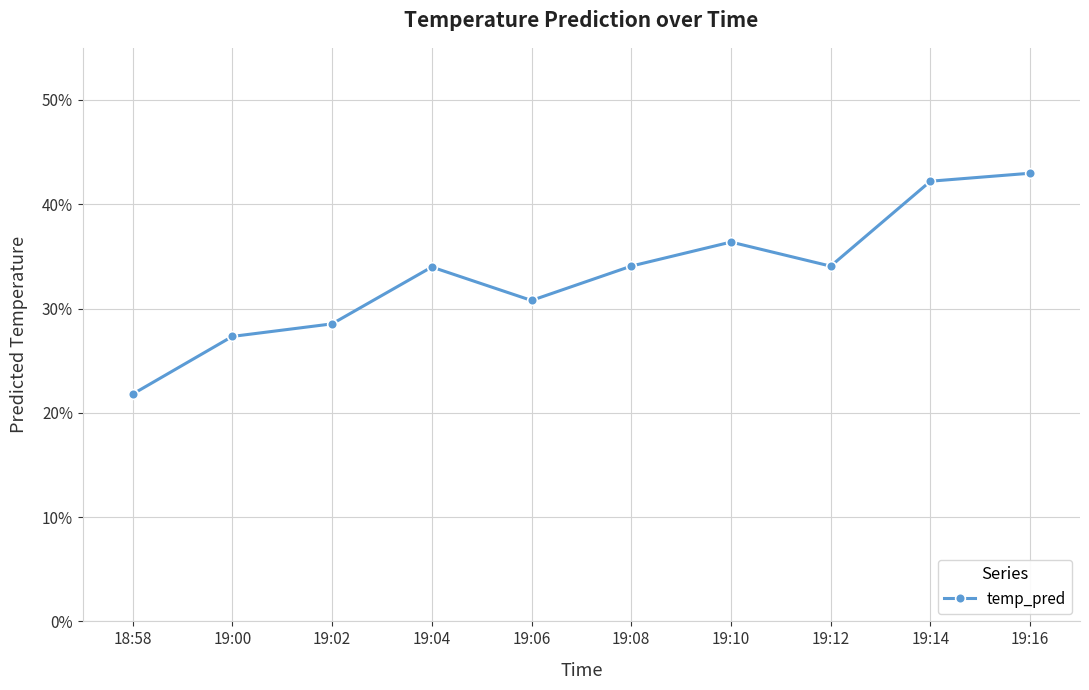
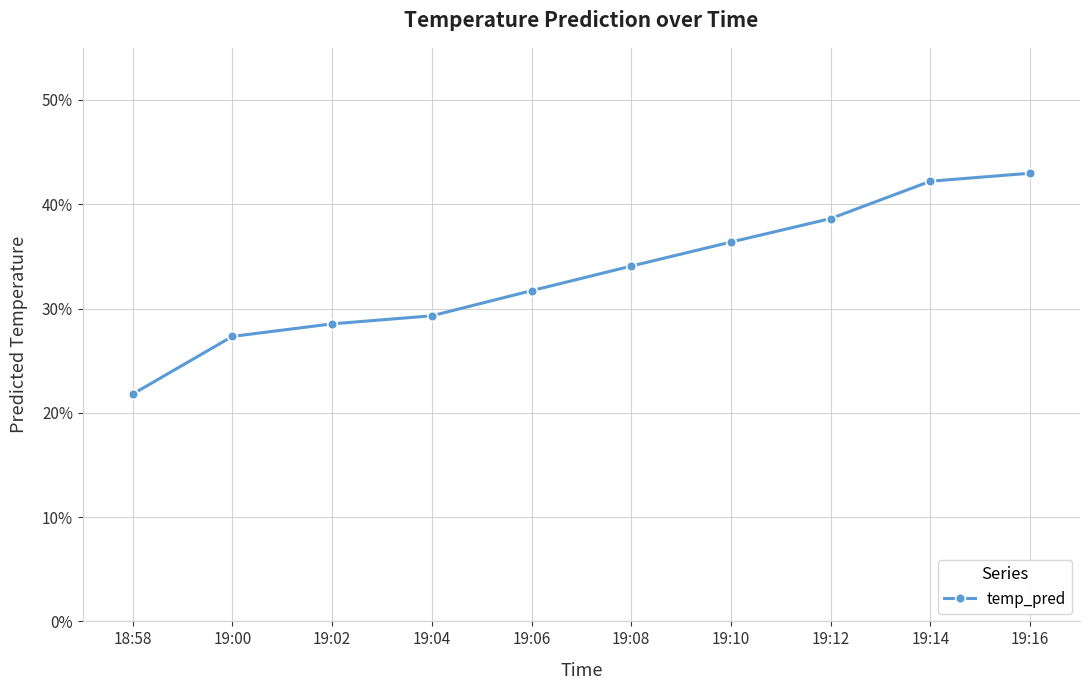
19:04: 34.0% -> 29.3%
19:06: 30.8% -> 31.7%
19:12: 34.1% -> 38.6%
